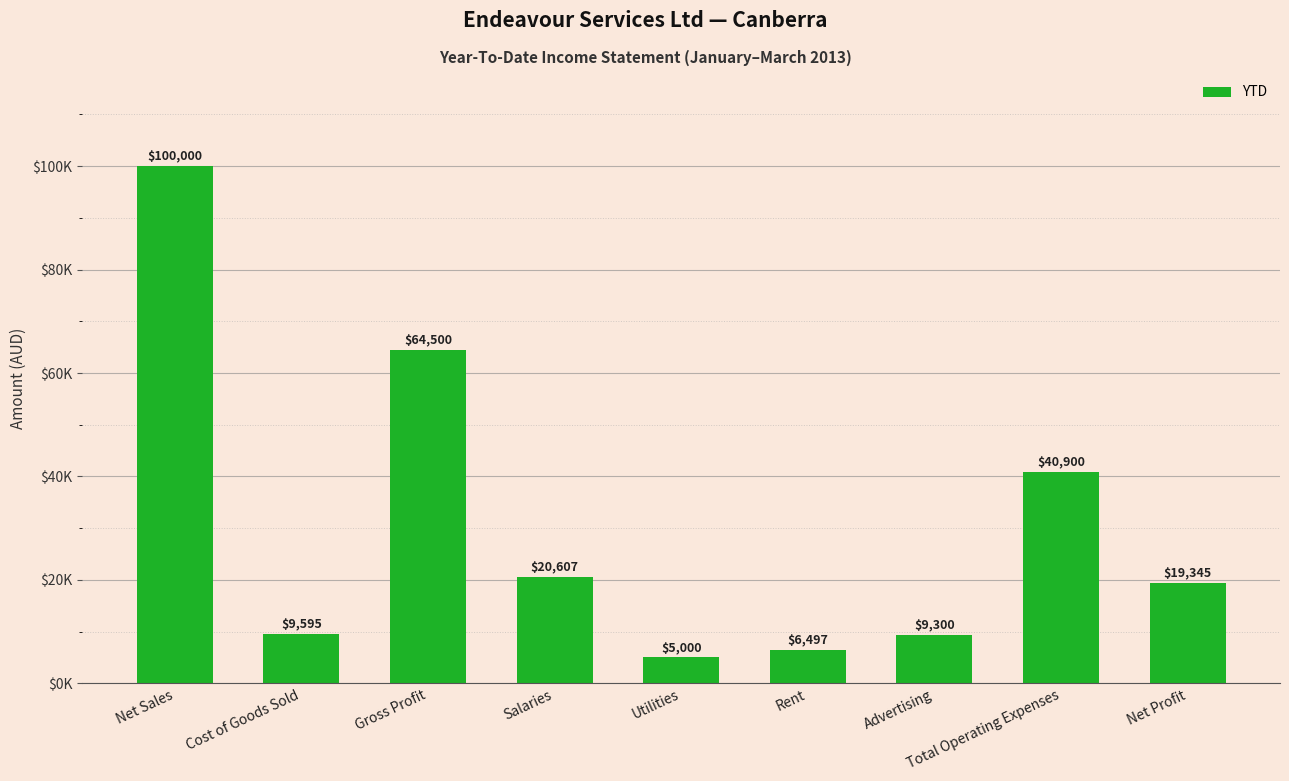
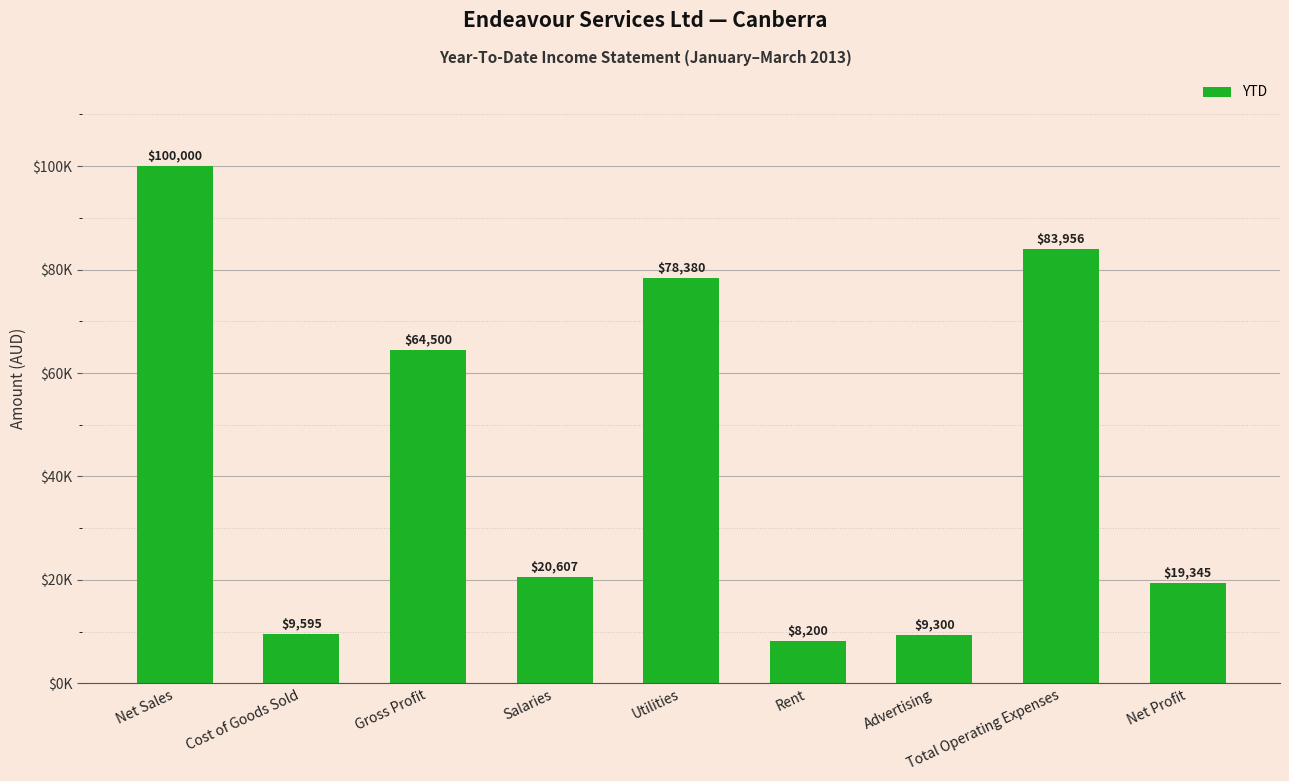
Utilities: $5,000 -> $78,380
Rent: $6,497 -> $8,200
Total Operating Expenses: $40,900 -> $83,956
